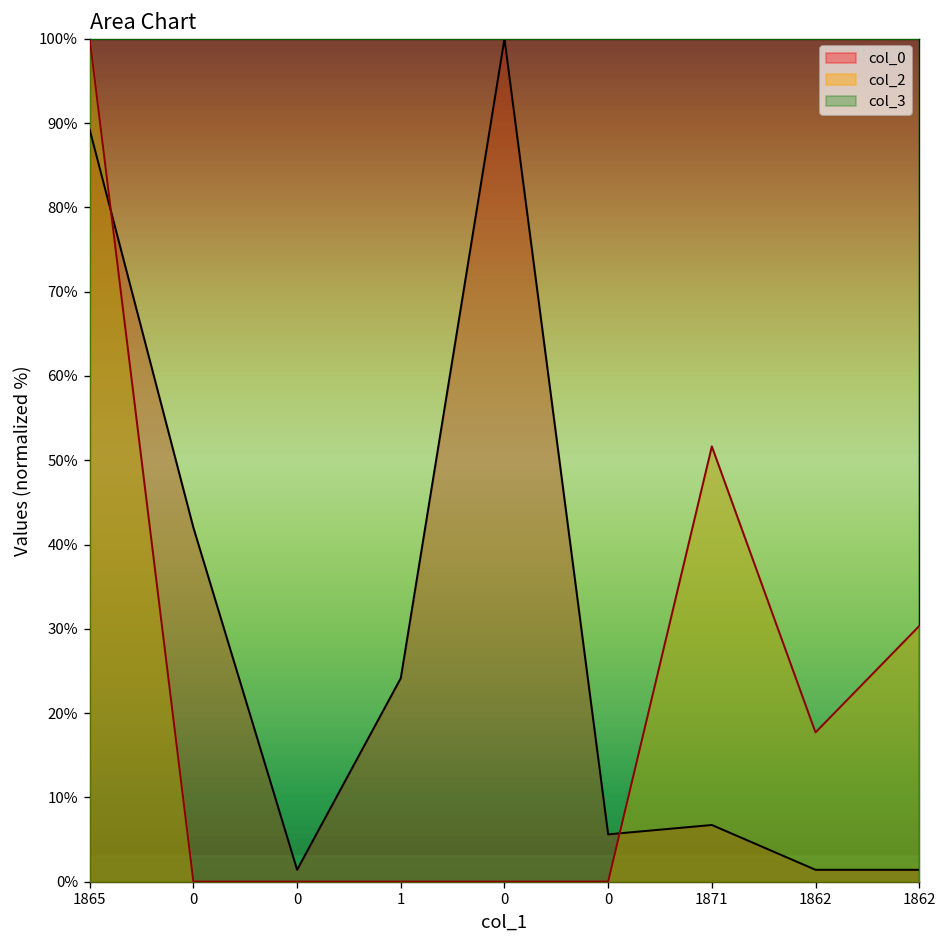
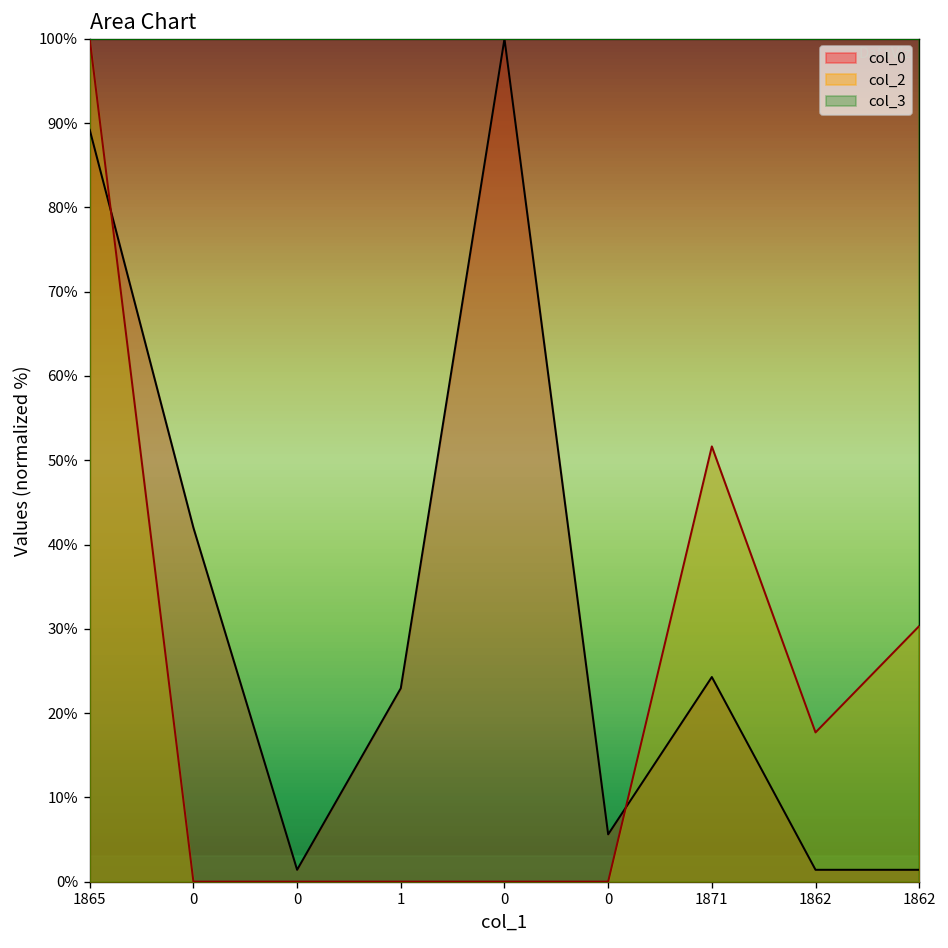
col_0, 1: 24% -> 23%
col_0, 1871: 7% -> 24%
